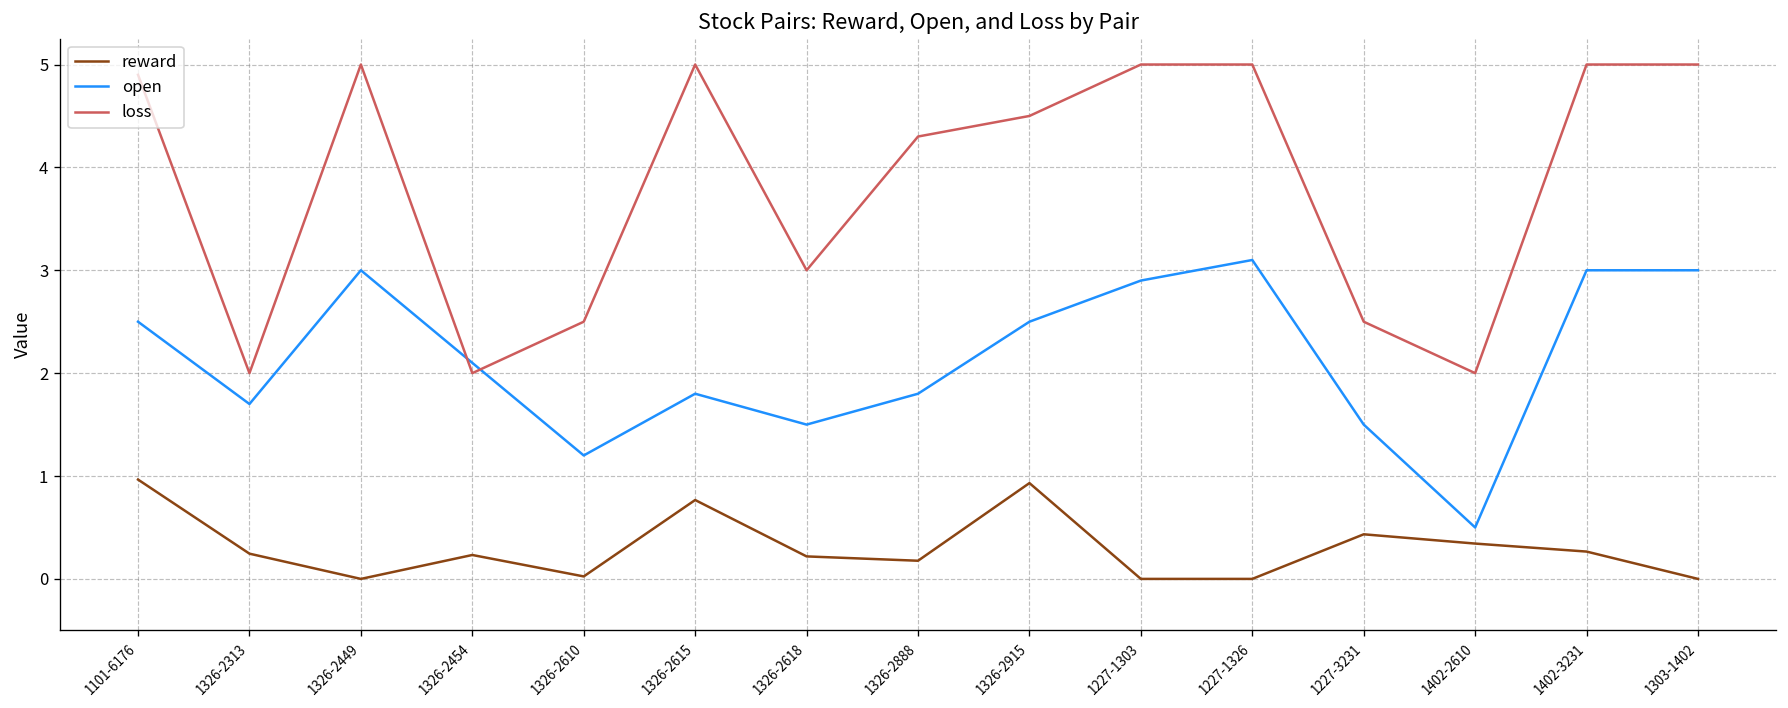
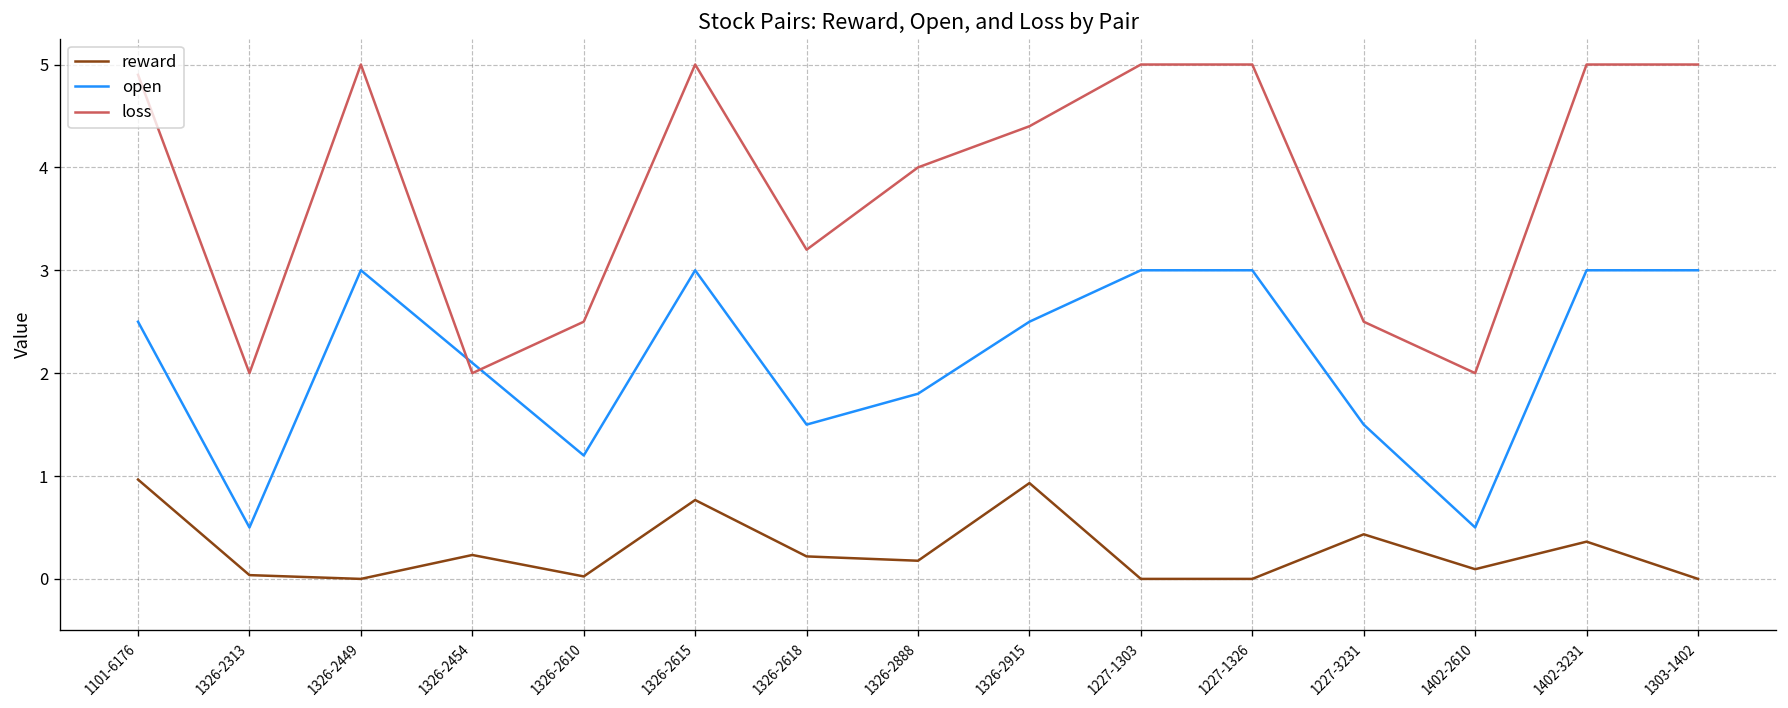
reward, 1326-2313: 0.2 -> 0.0
open, 1326-2313: 1.7 -> 0.5
open, 1326-2615: 1.8 -> 3.0
loss, 1326-2618: 3.0 -> 3.2
loss, 1326-2888: 4.3 -> 4.0
loss, 1326-2915: 4.5 -> 4.4
open, 1227-1303: 2.9 -> 3.0
open, 1227-1326: 3.1 -> 3.0
reward, 1402-2610: 0.3 -> 0.1
reward, 1402-3231: 0.3 -> 0.4
